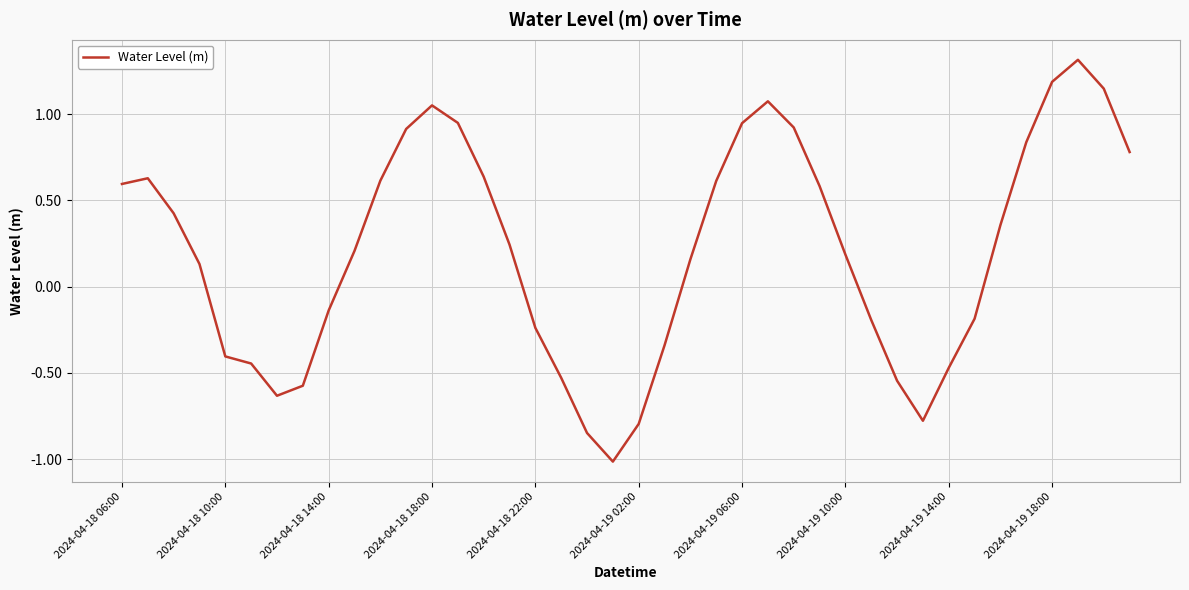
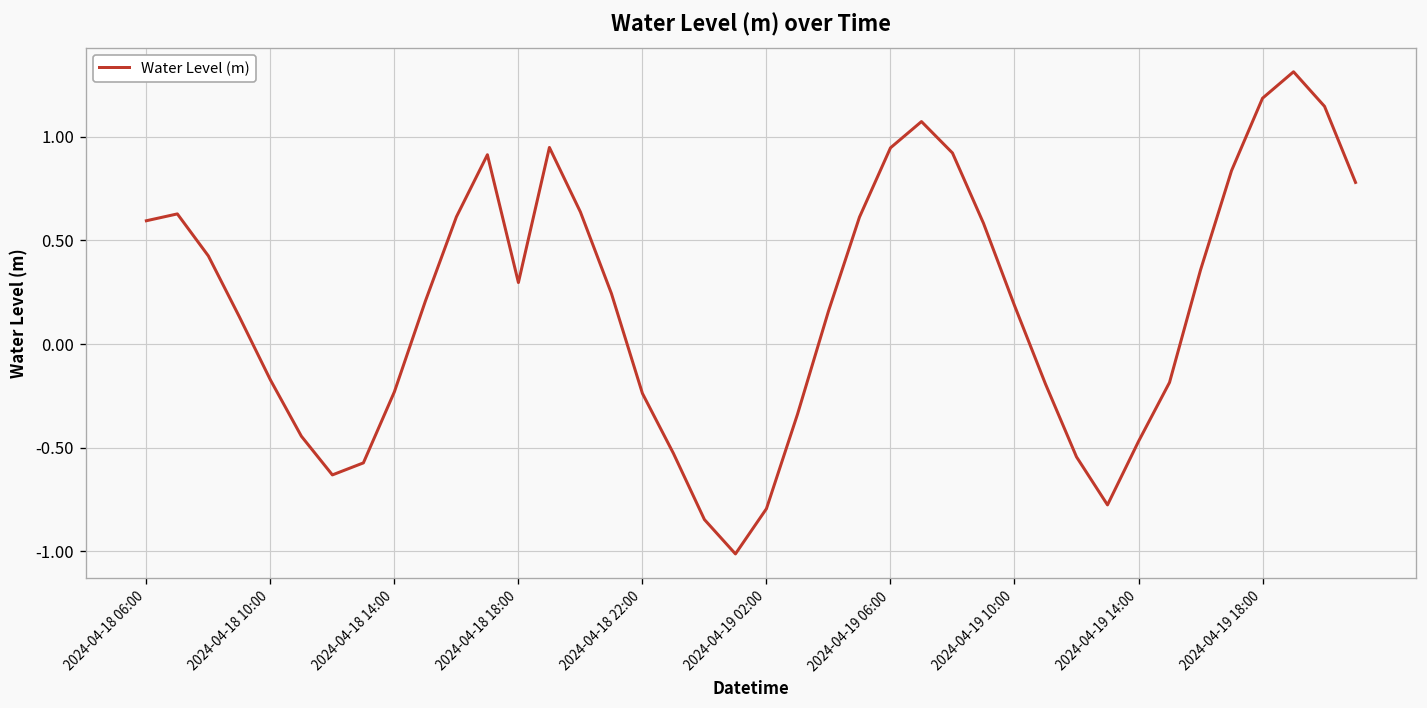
2024-04-18 10:00: -0.40 -> -0.17
2024-04-18 14:00: -0.14 -> -0.23
2024-04-18 18:00: 1.05 -> 0.30
